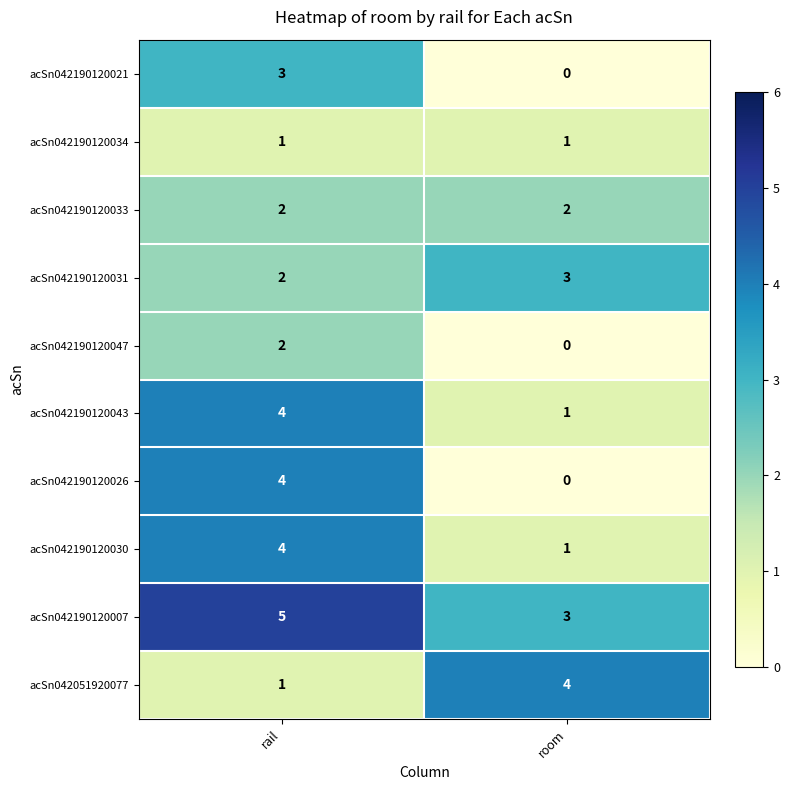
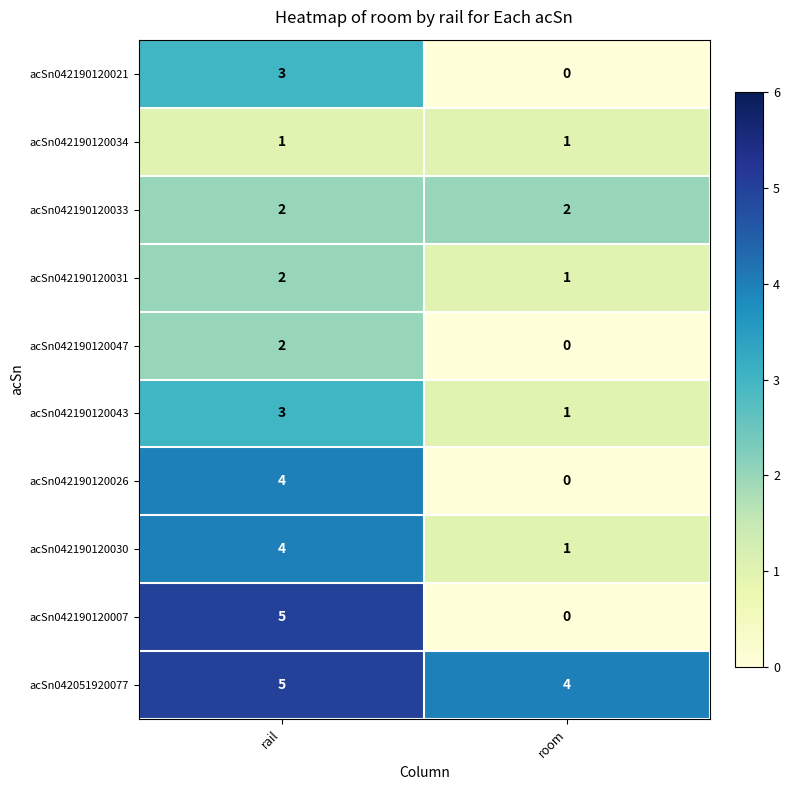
acSn042190120031, room: 3 -> 1
acSn042190120043, rail: 4 -> 3
acSn042190120007, room: 3 -> 0
acSn042051920077, rail: 1 -> 5
